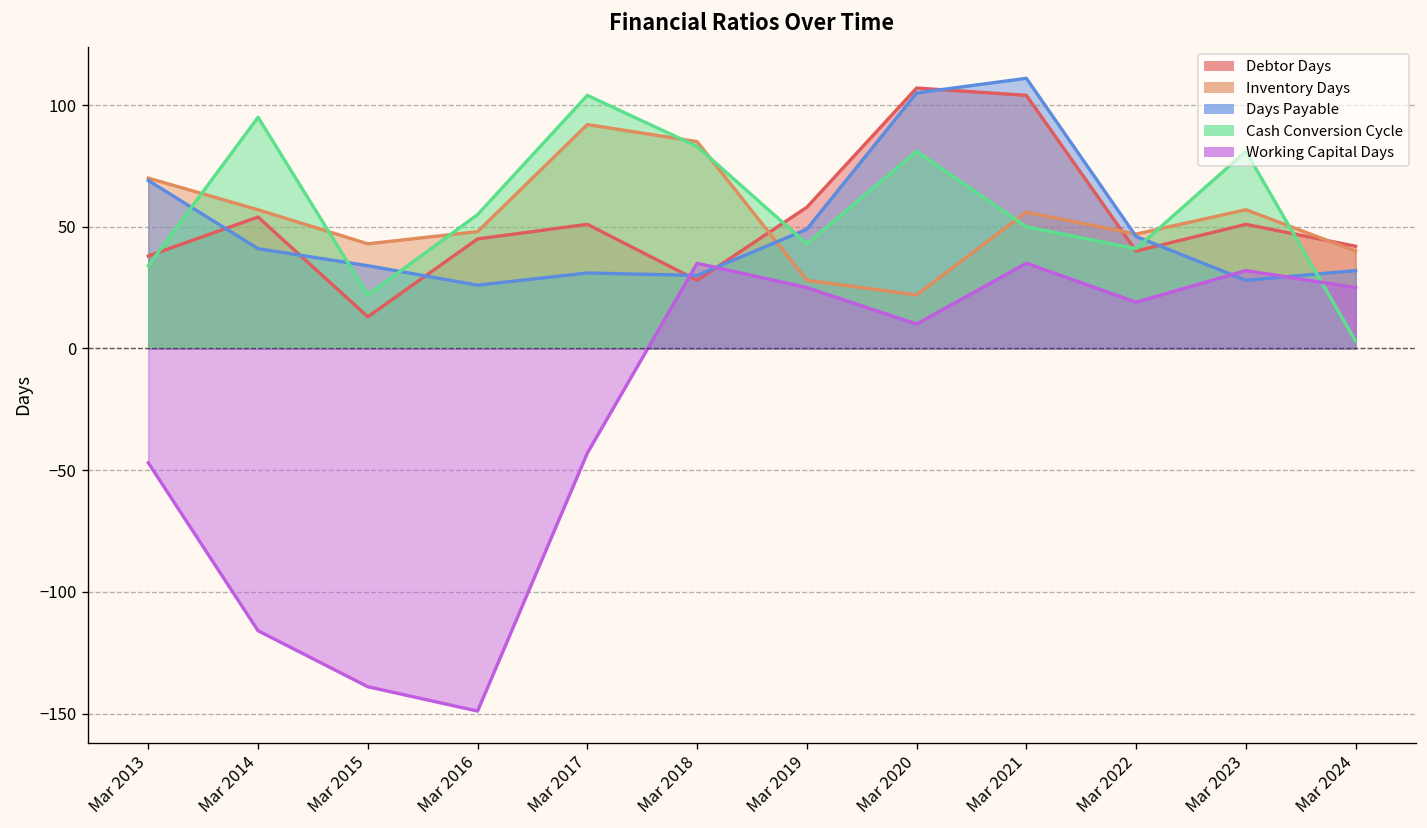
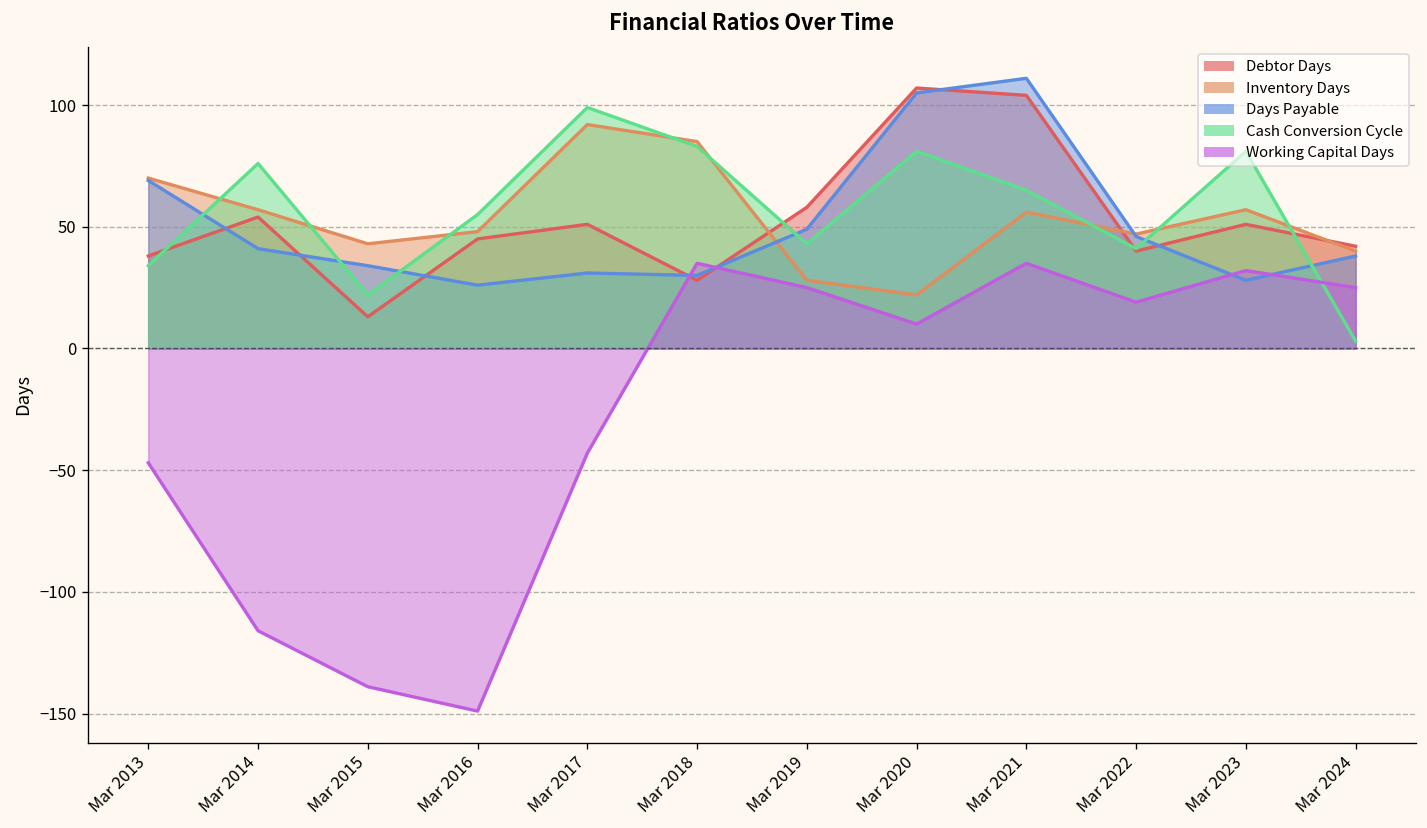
Cash Conversion Cycle, Mar 2014: 95 -> 76
Cash Conversion Cycle, Mar 2017: 104 -> 99
Cash Conversion Cycle, Mar 2021: 50 -> 65
Days Payable, Mar 2024: 32 -> 38
